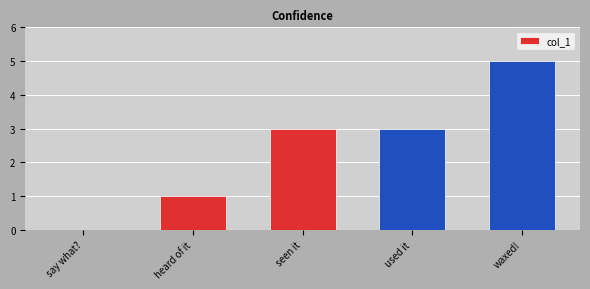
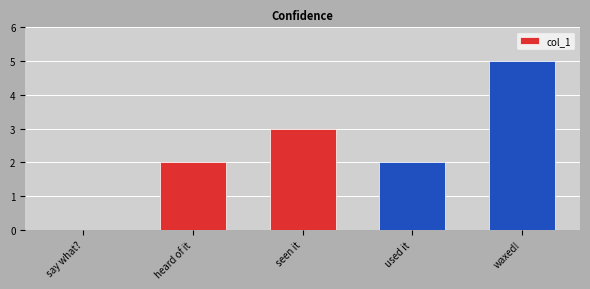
heard of it: 1 -> 2
used it: 3 -> 2
